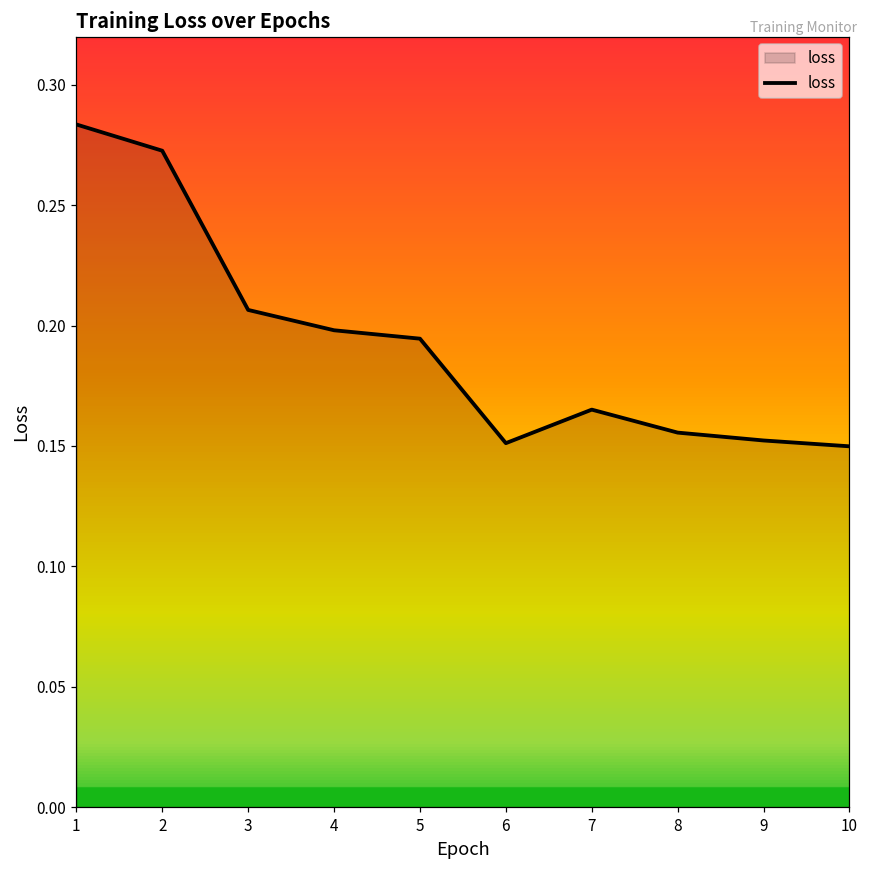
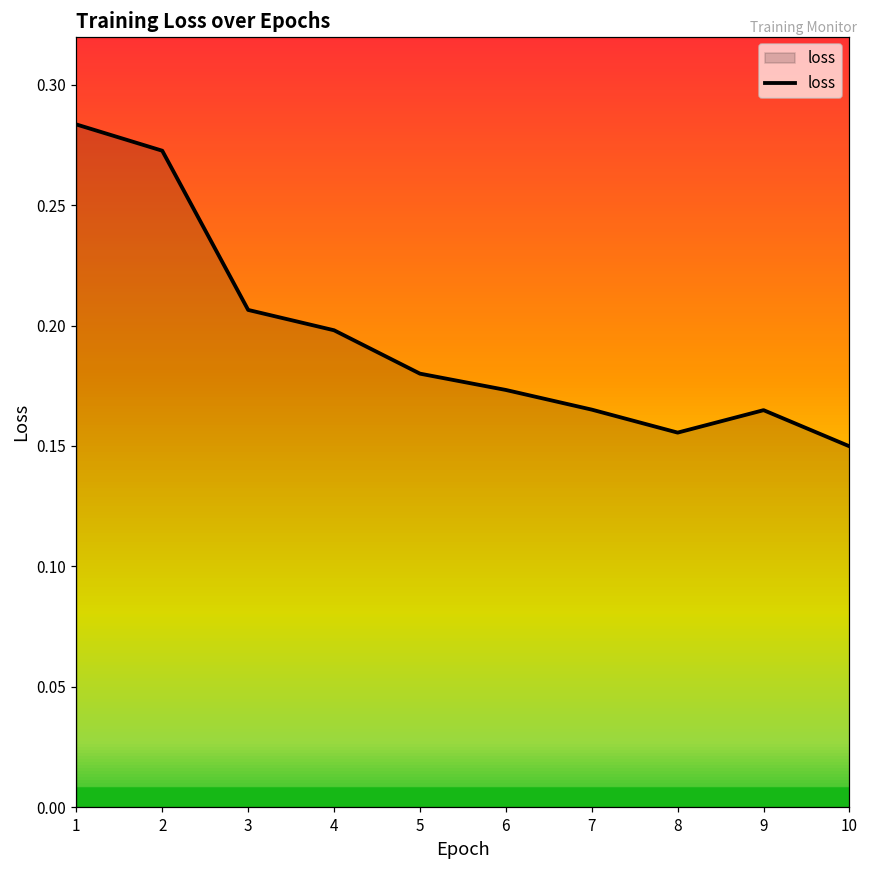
5: 0.195 -> 0.180
6: 0.151 -> 0.173
9: 0.152 -> 0.165
